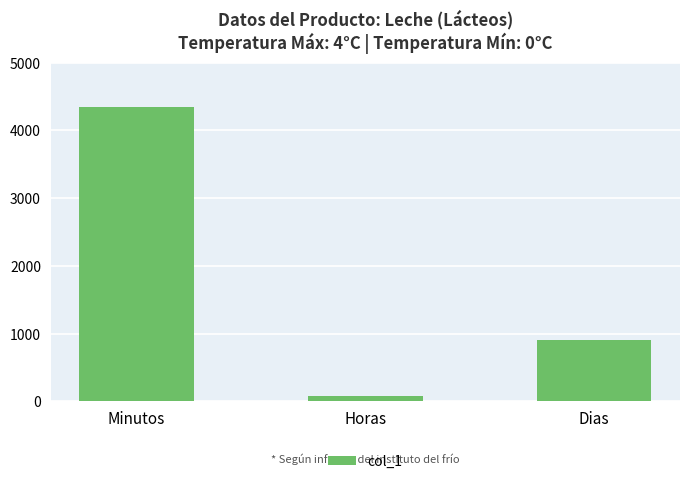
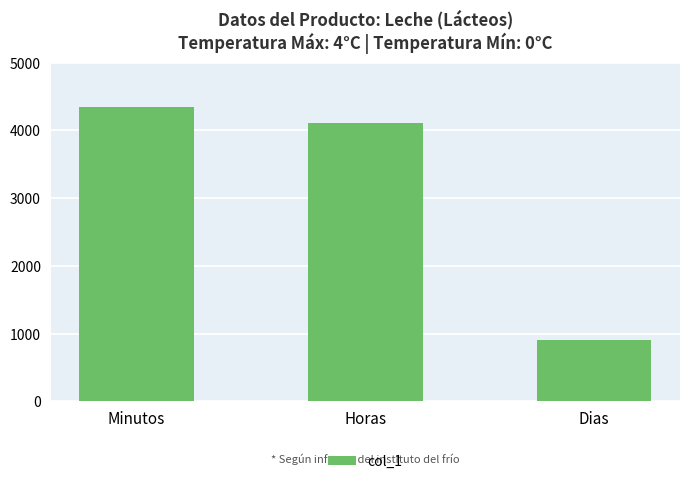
Horas: 100 -> 4100
